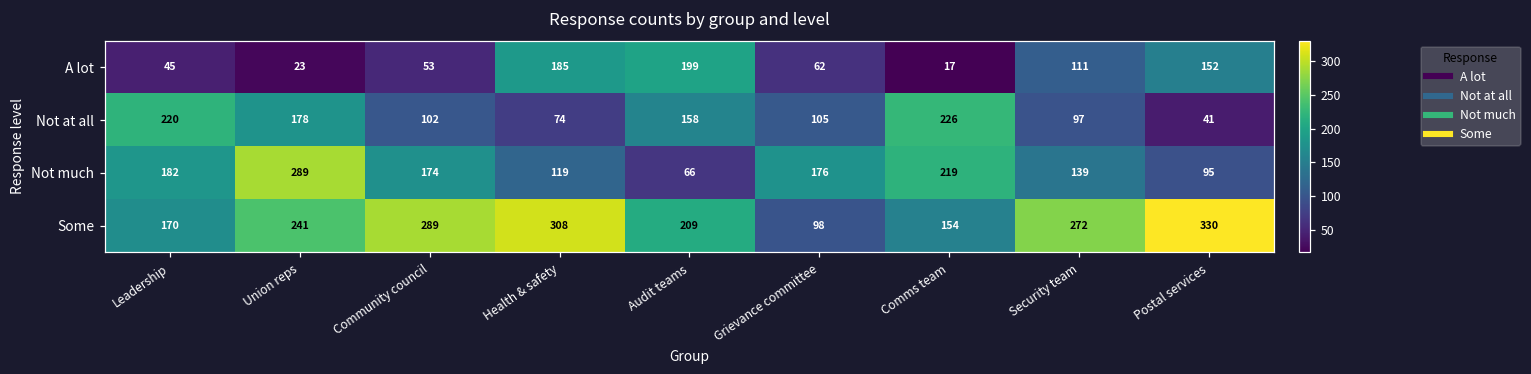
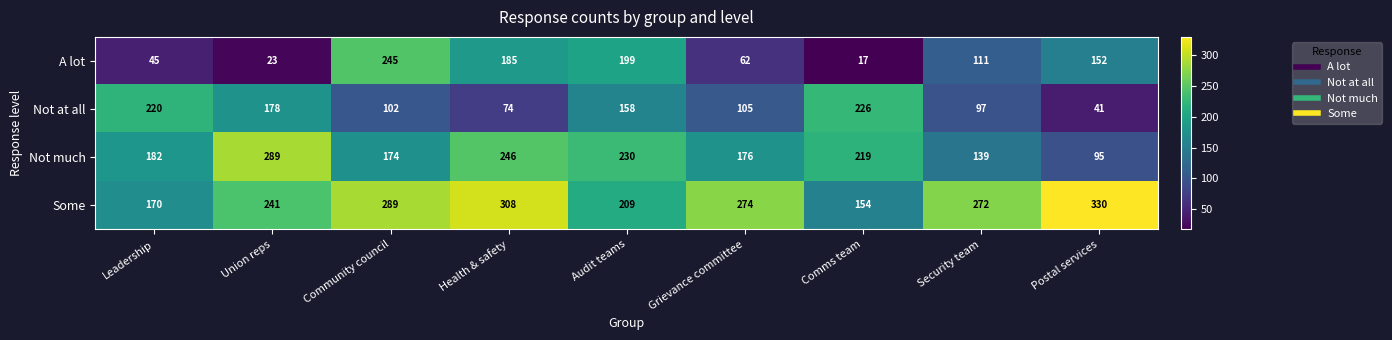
A lot, Community council: 53 -> 245
Not much, Health & safety: 119 -> 246
Not much, Audit teams: 66 -> 230
Some, Grievance committee: 98 -> 274
